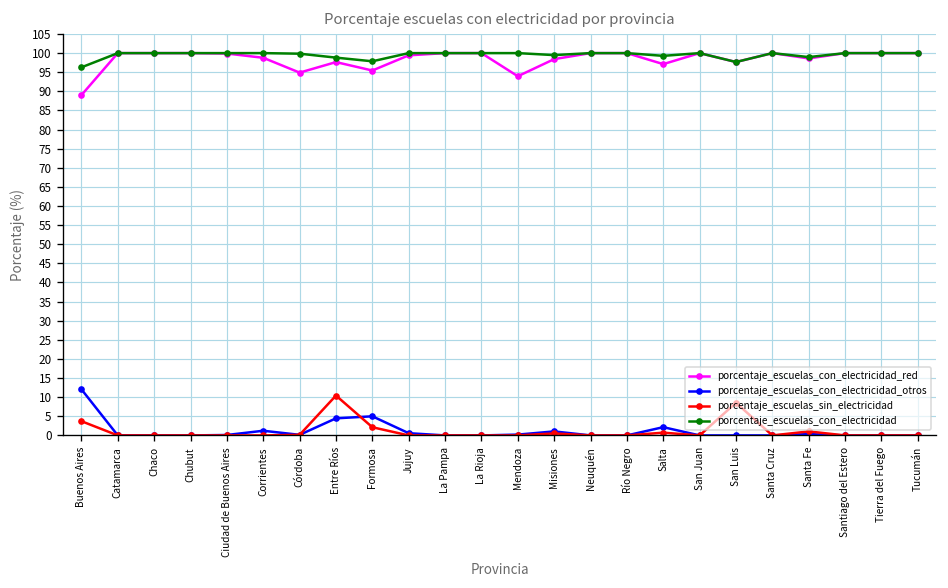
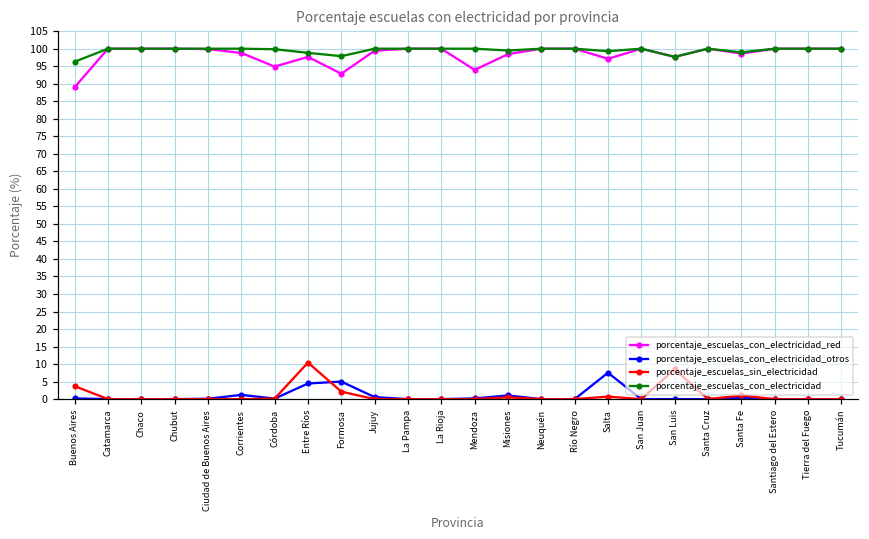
porcentaje_escuelas_con_electricidad_otros, Buenos Aires: 12 -> 0
porcentaje_escuelas_con_electricidad_red, Formosa: 95 -> 93
porcentaje_escuelas_con_electricidad_otros, Salta: 2 -> 8
